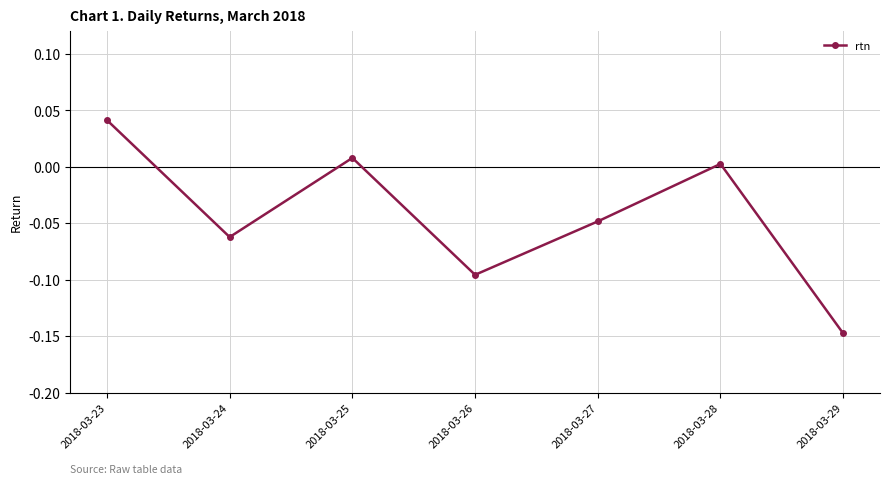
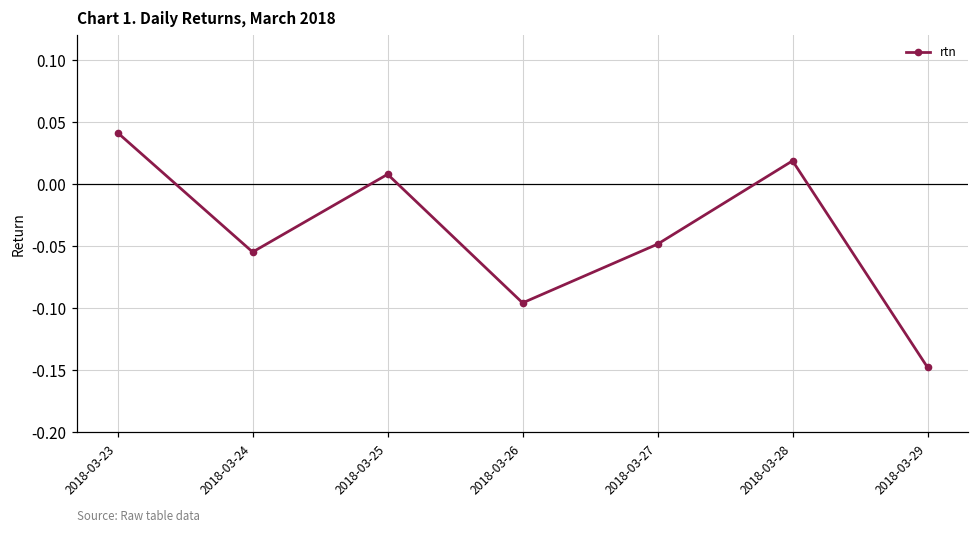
2018-03-24: -0.062 -> -0.055
2018-03-28: 0.003 -> 0.019
